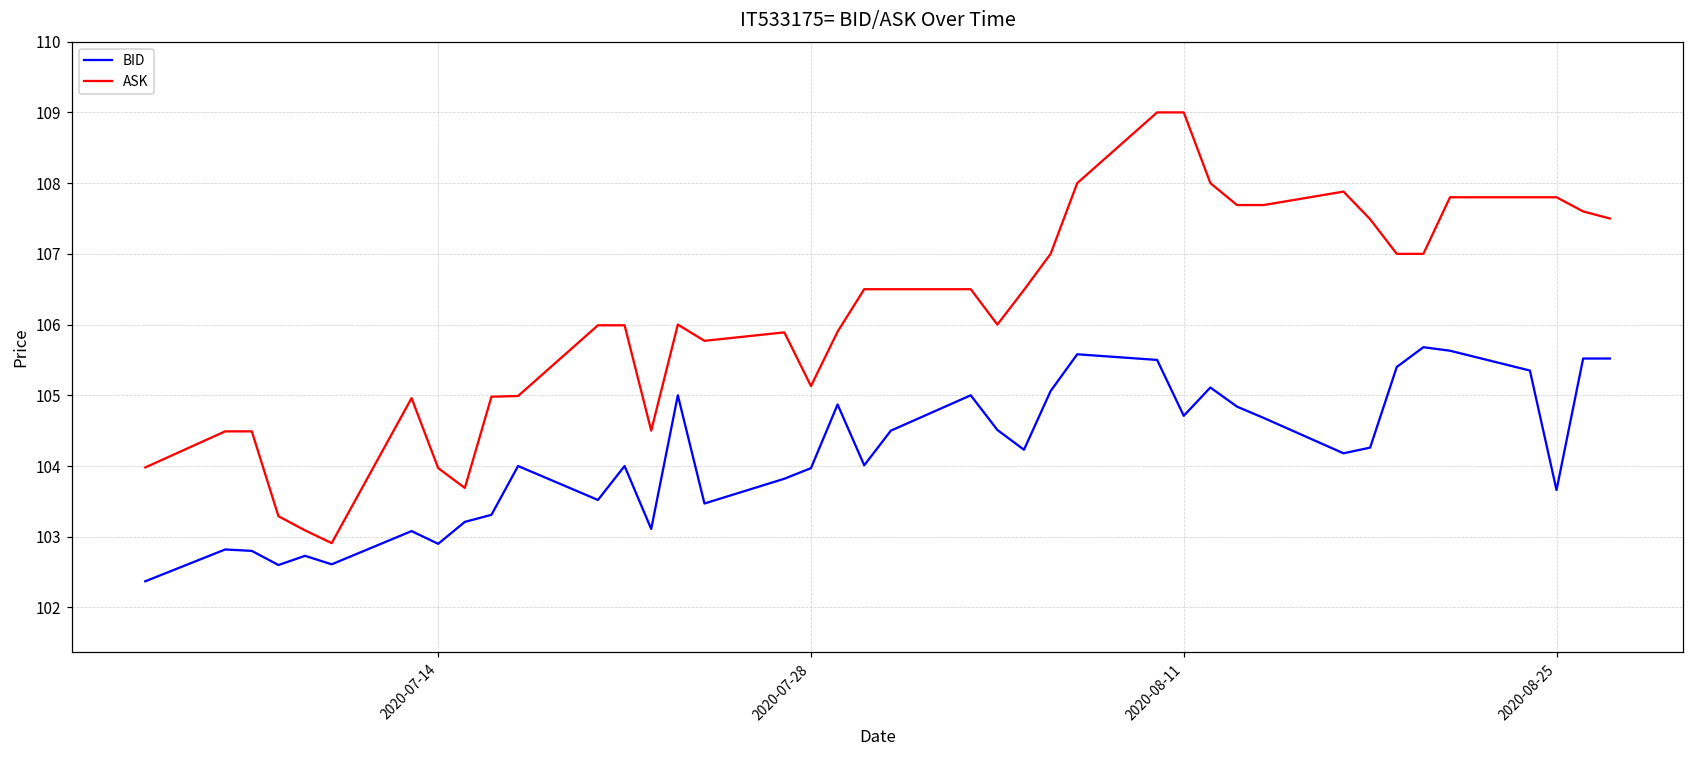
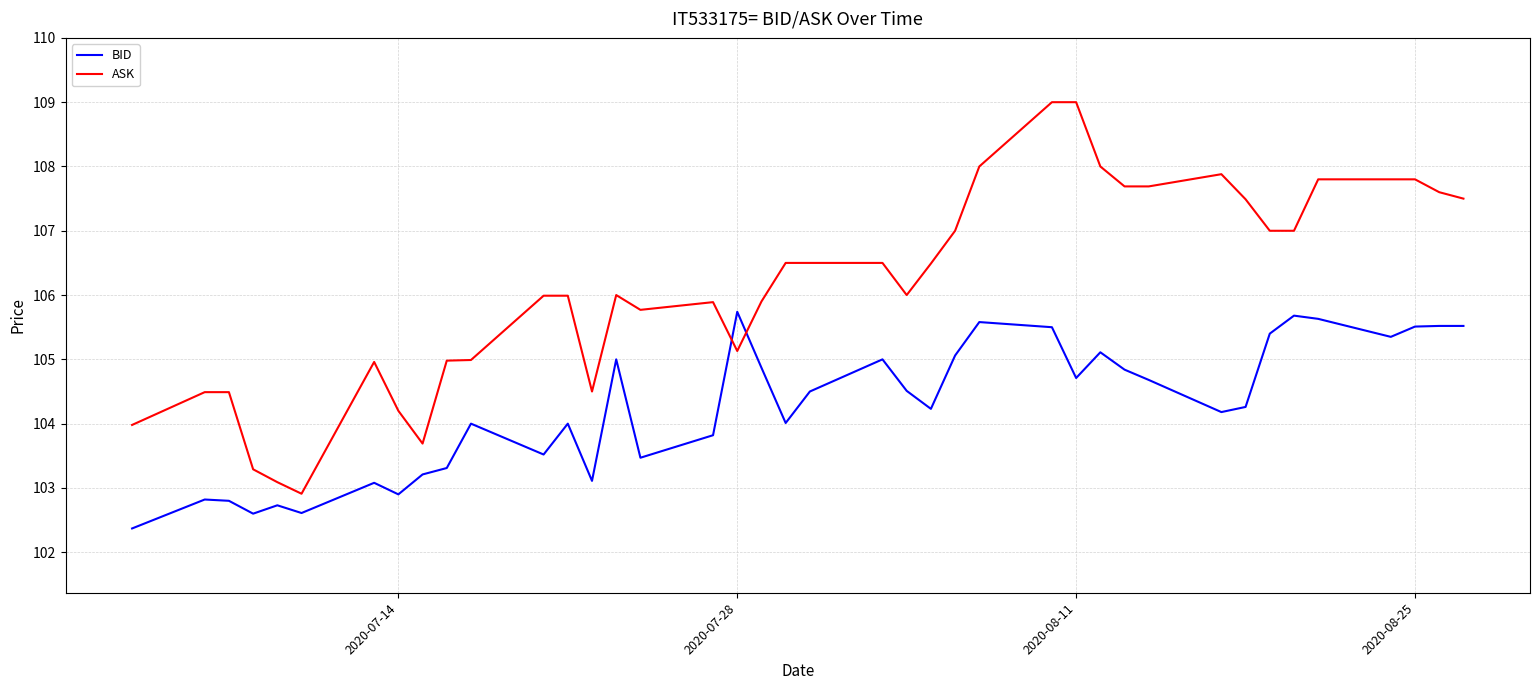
ASK, 2020-07-14: 104.0 -> 104.2
BID, 2020-07-28: 104.0 -> 105.7
BID, 2020-08-25: 103.7 -> 105.5
